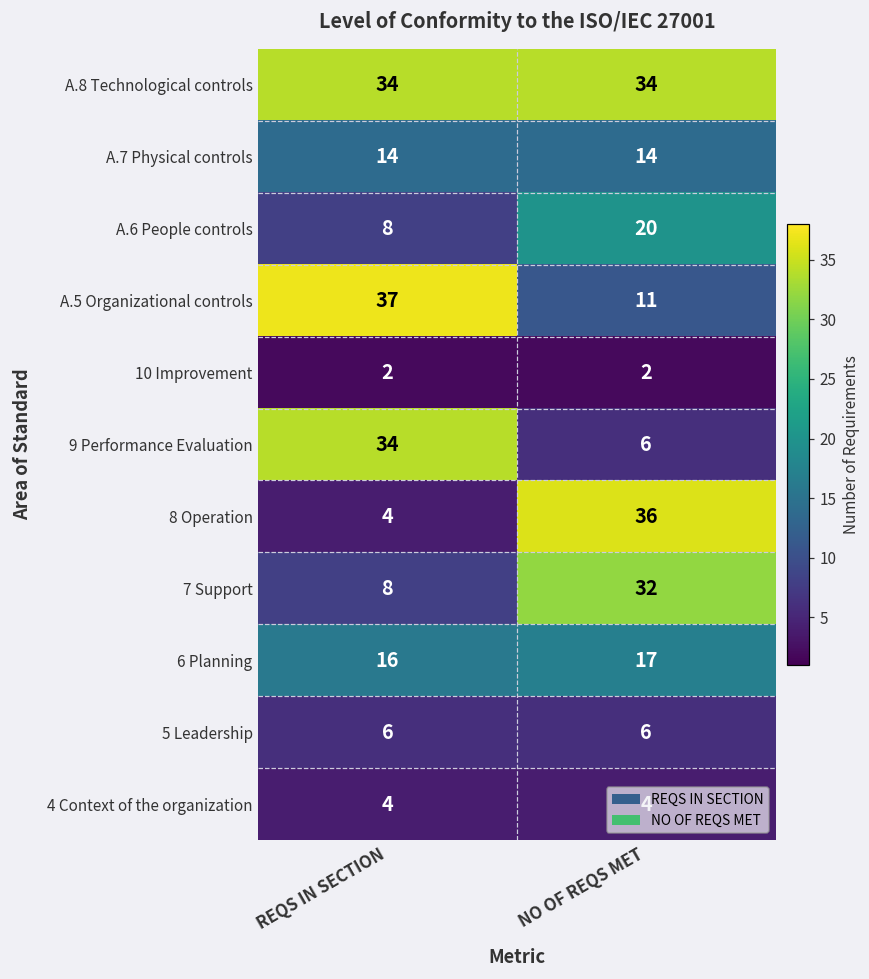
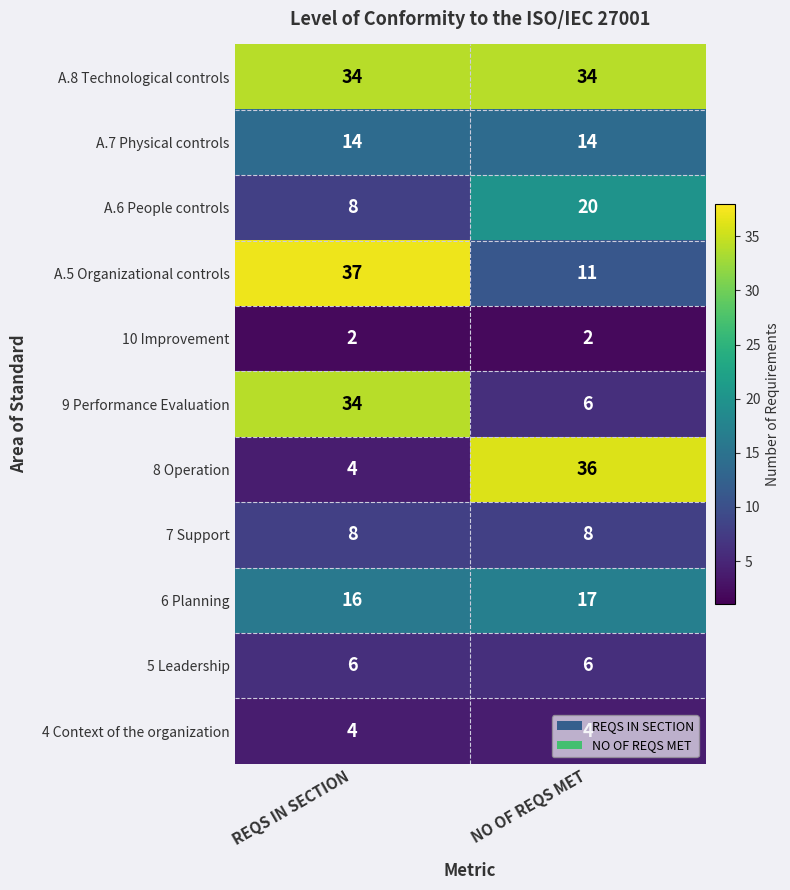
7 Support, NO OF REQS MET: 32 -> 8
